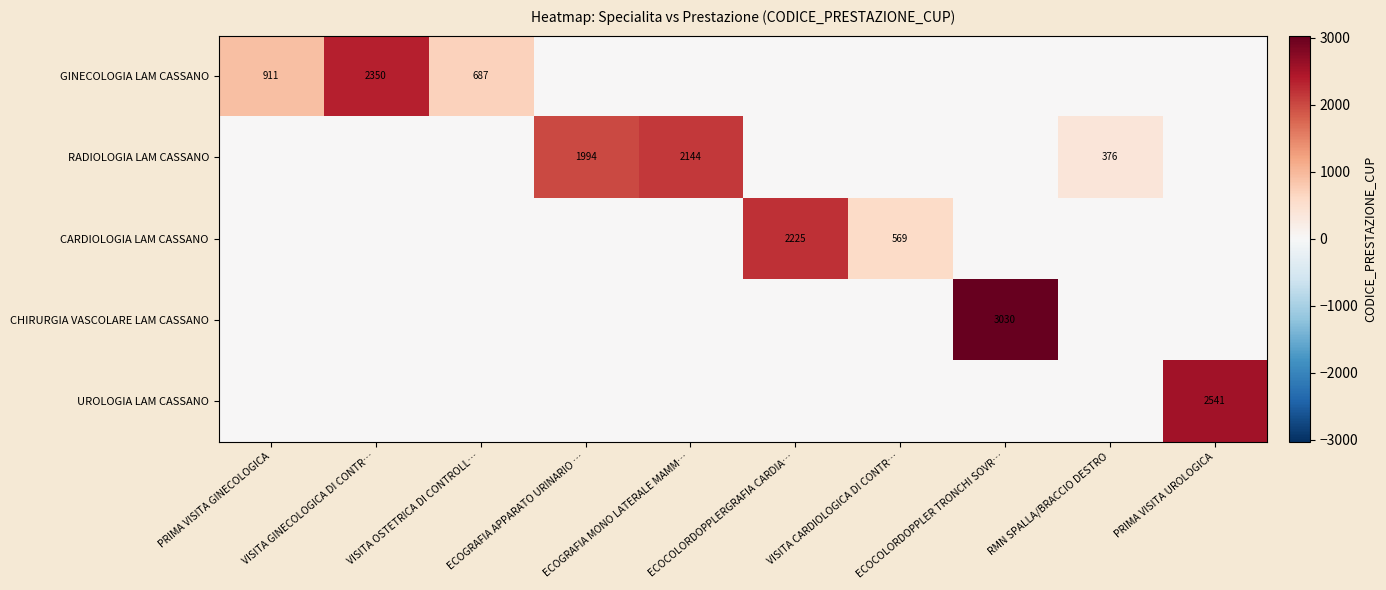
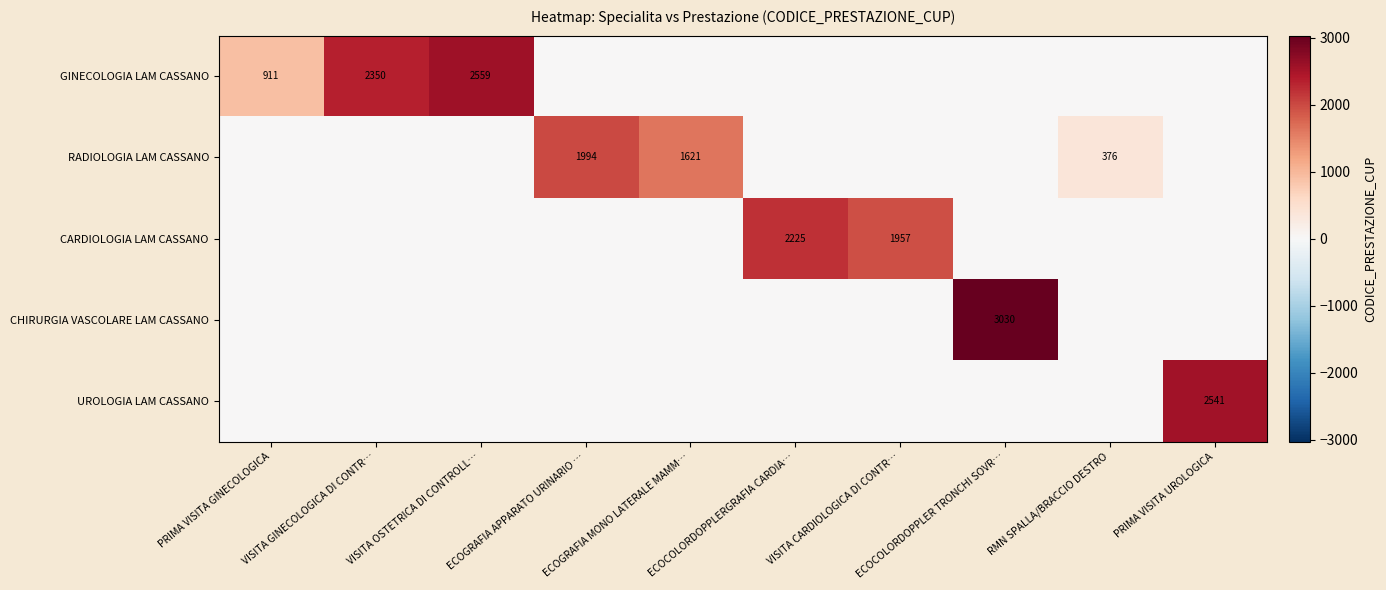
GINECOLOGIA LAM CASSANO, VISITA OSTETRICA DI CONTROLL…: 687 -> 2559
RADIOLOGIA LAM CASSANO, ECOGRAFIA MONO LATERALE MAMM…: 2144 -> 1621
CARDIOLOGIA LAM CASSANO, VISITA CARDIOLOGICA DI CONTR…: 569 -> 1957
